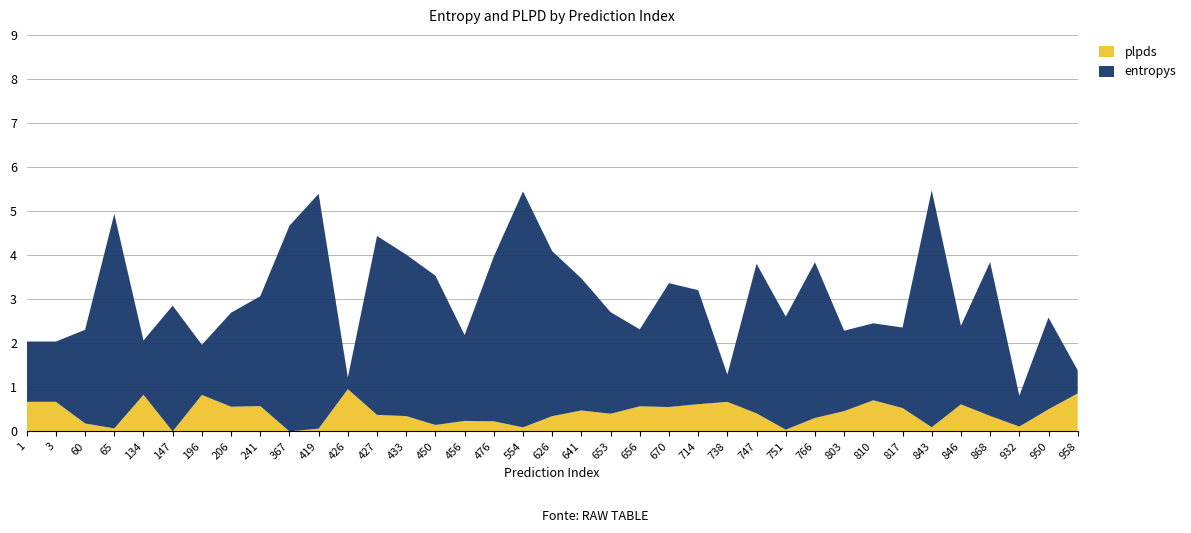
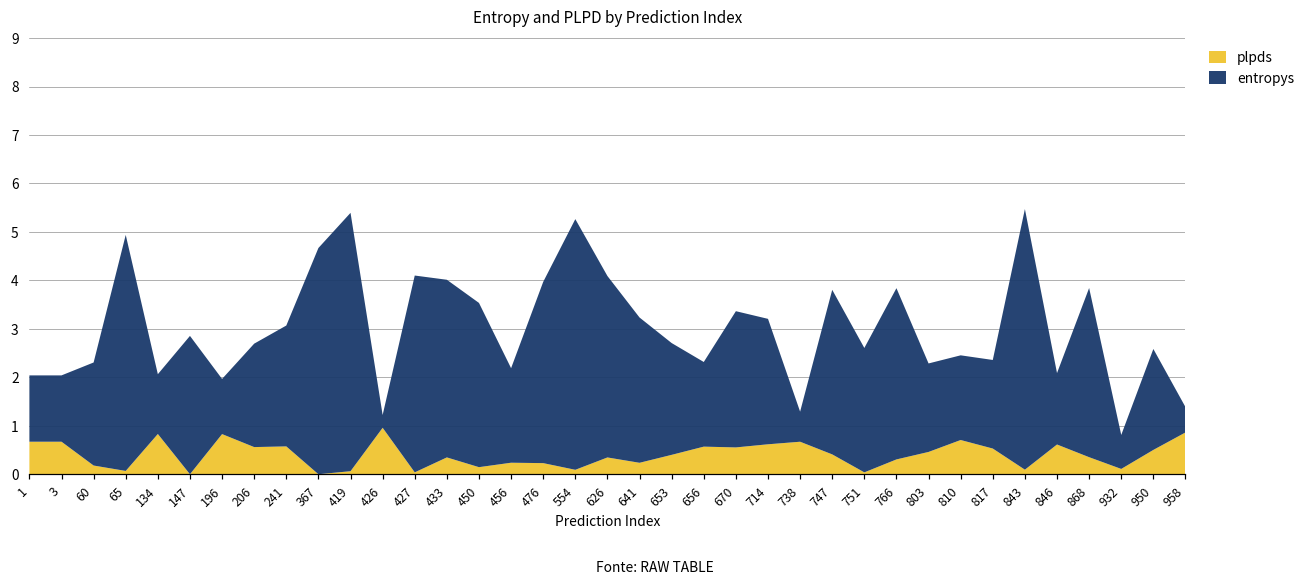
plpds, 427: 0.4 -> 0.0
entropys, 554: 5.4 -> 5.2
plpds, 641: 0.5 -> 0.2
entropys, 846: 1.8 -> 1.5
